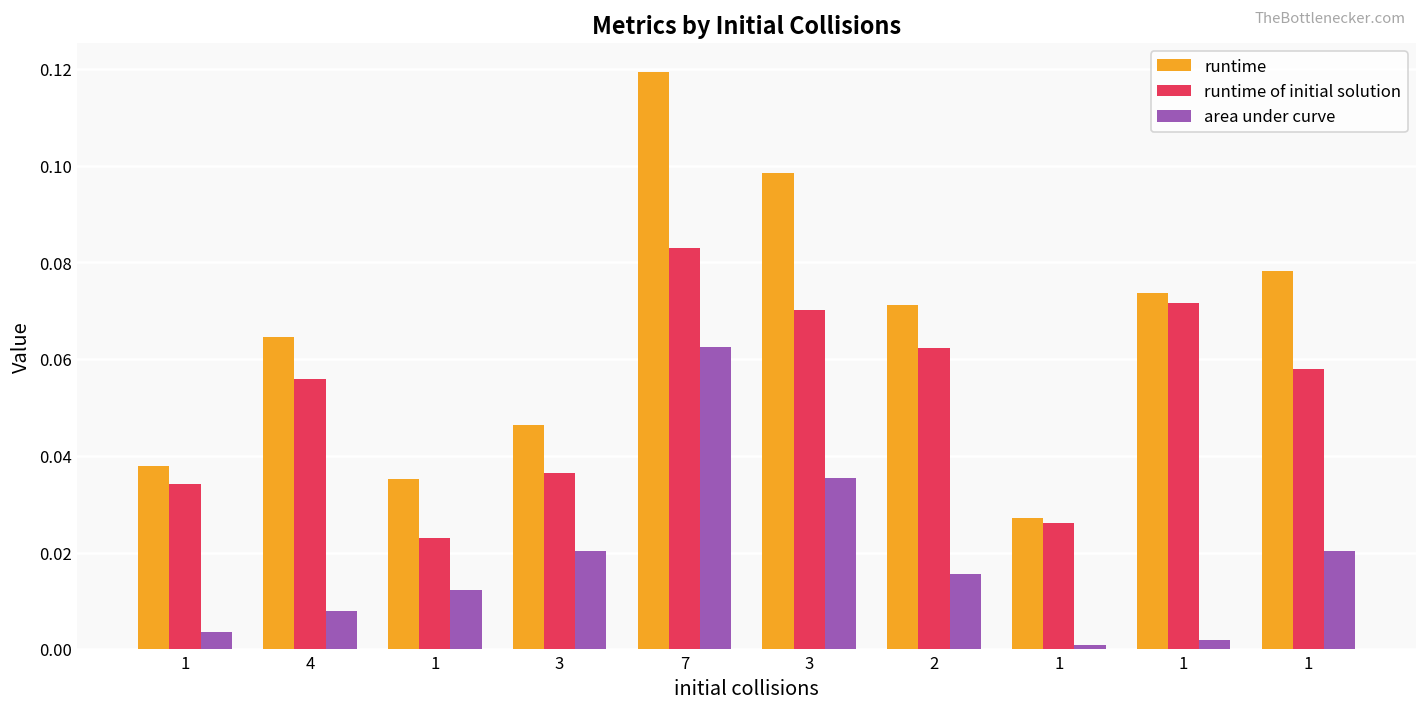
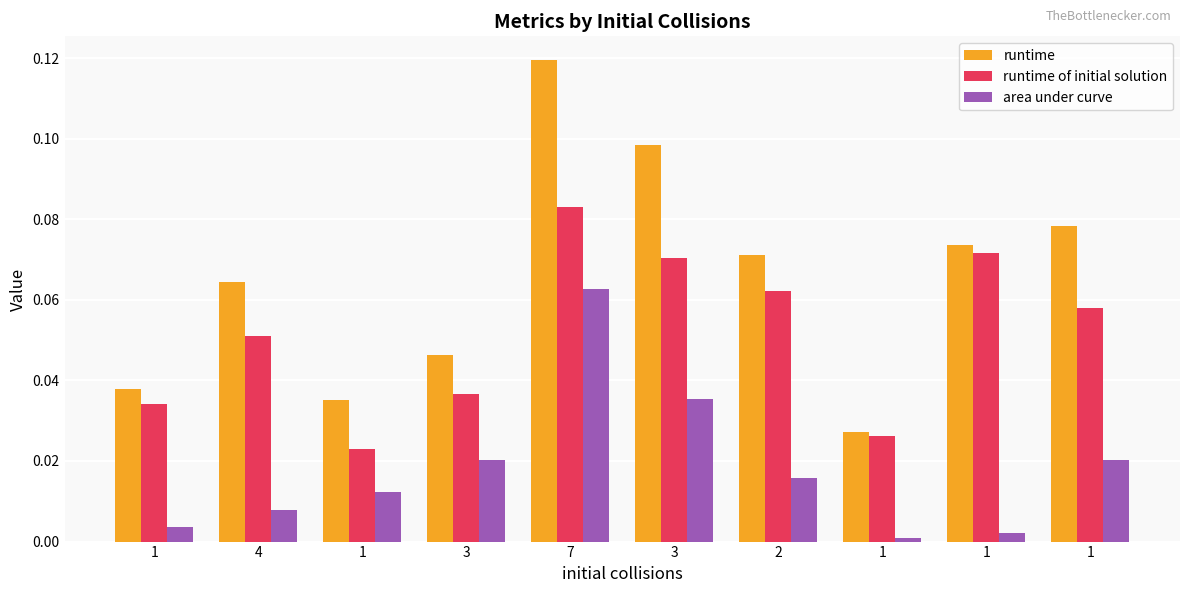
runtime of initial solution, 4: 0.056 -> 0.051
